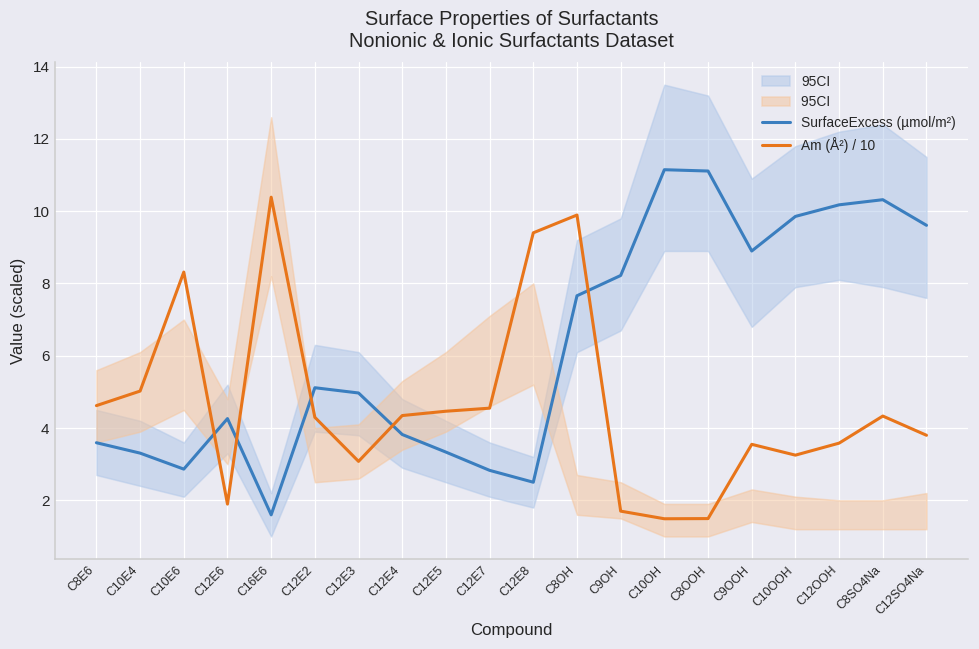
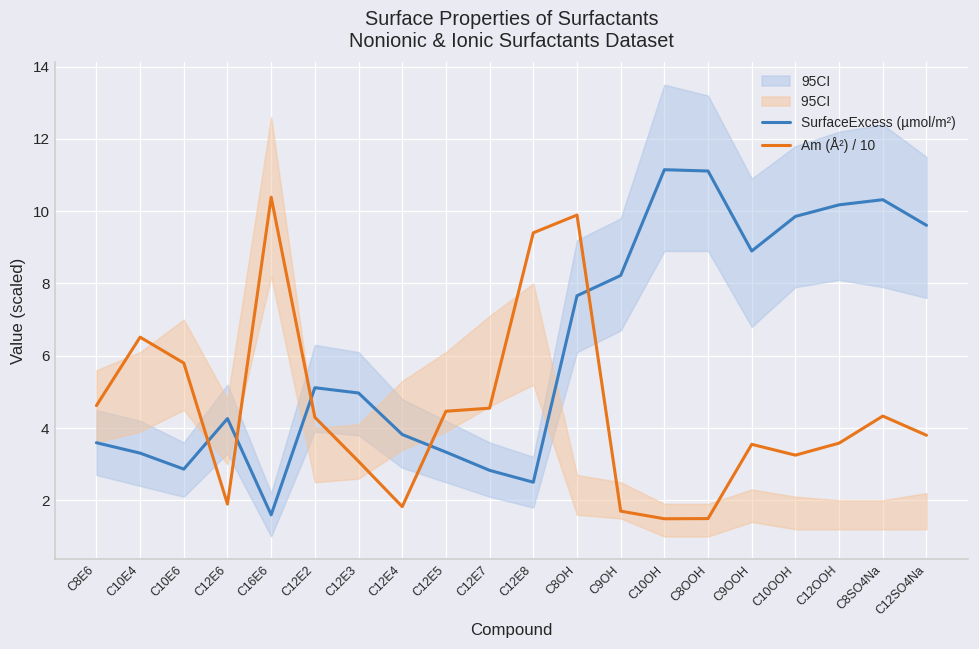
Am (Å²) / 10, C10E4: 5.0 -> 6.5
Am (Å²) / 10, C10E6: 8.3 -> 5.8
Am (Å²) / 10, C12E4: 4.3 -> 1.8
